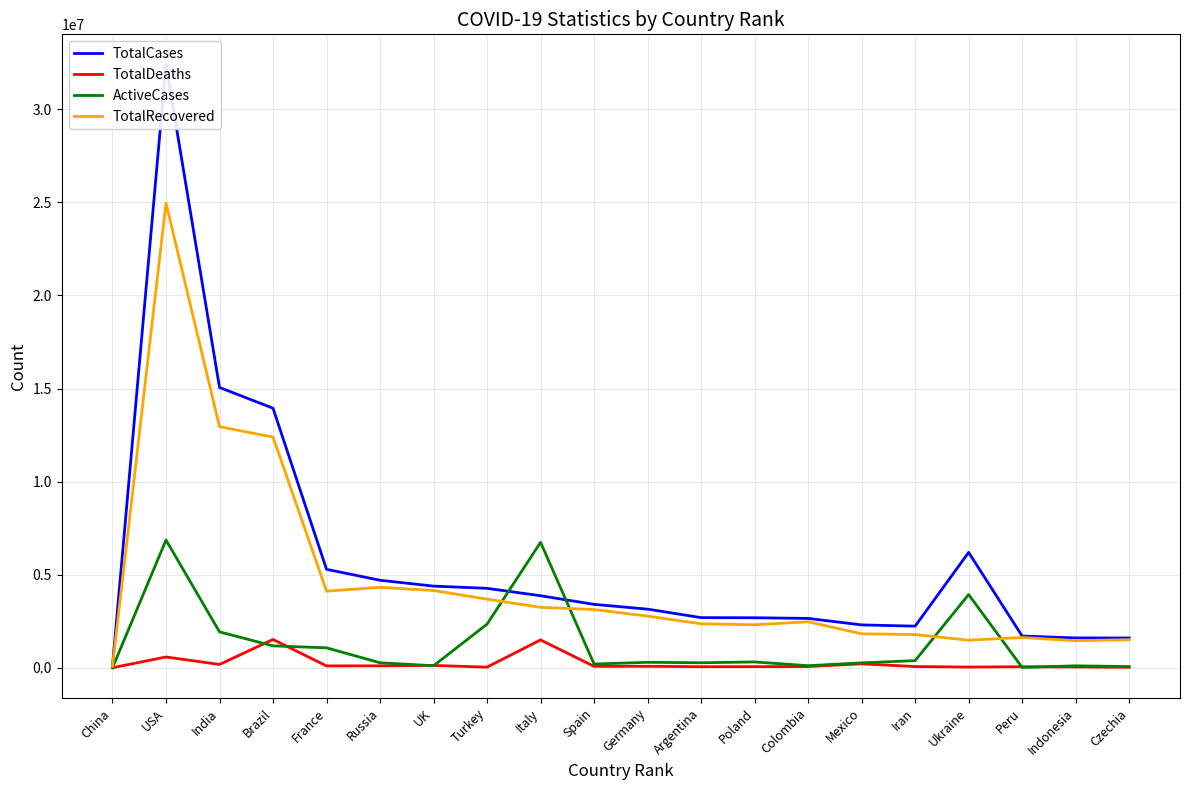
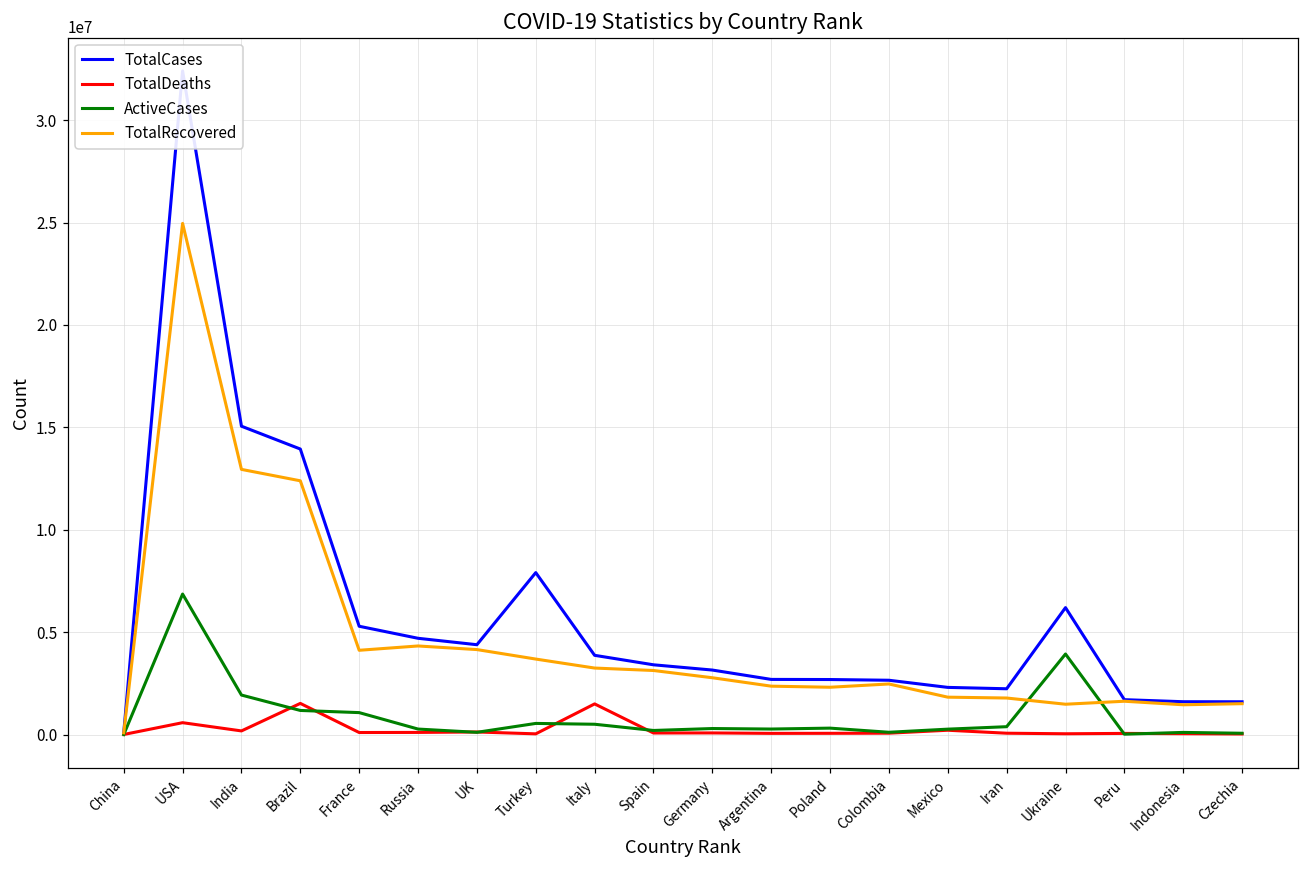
TotalCases, Turkey: 4300000 -> 7900000
ActiveCases, Turkey: 2300000 -> 500000
ActiveCases, Italy: 6700000 -> 500000
